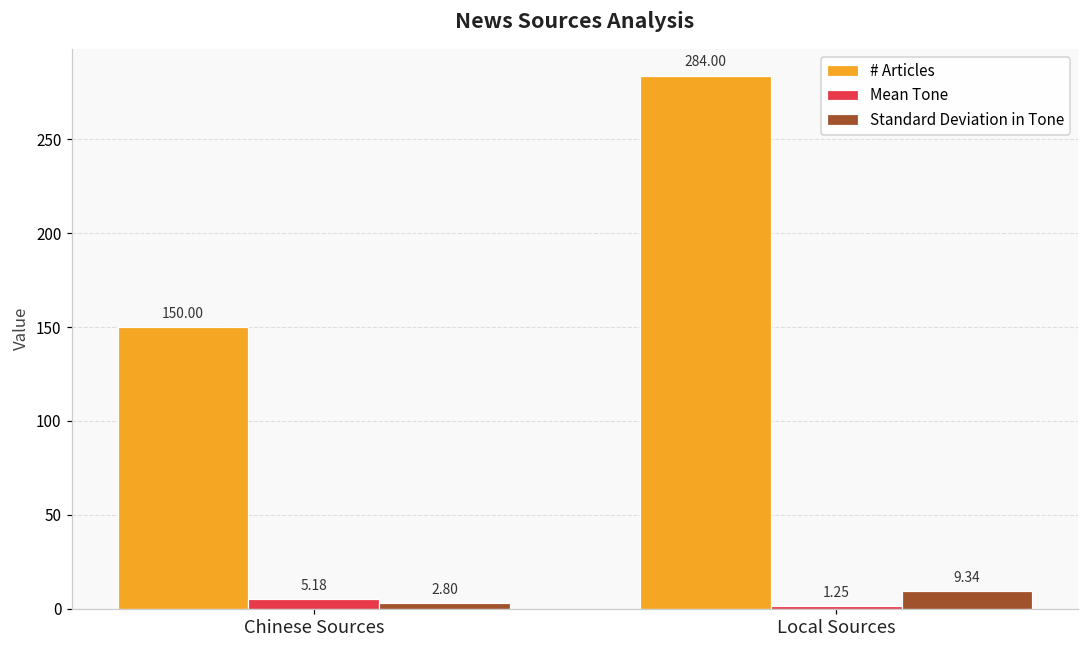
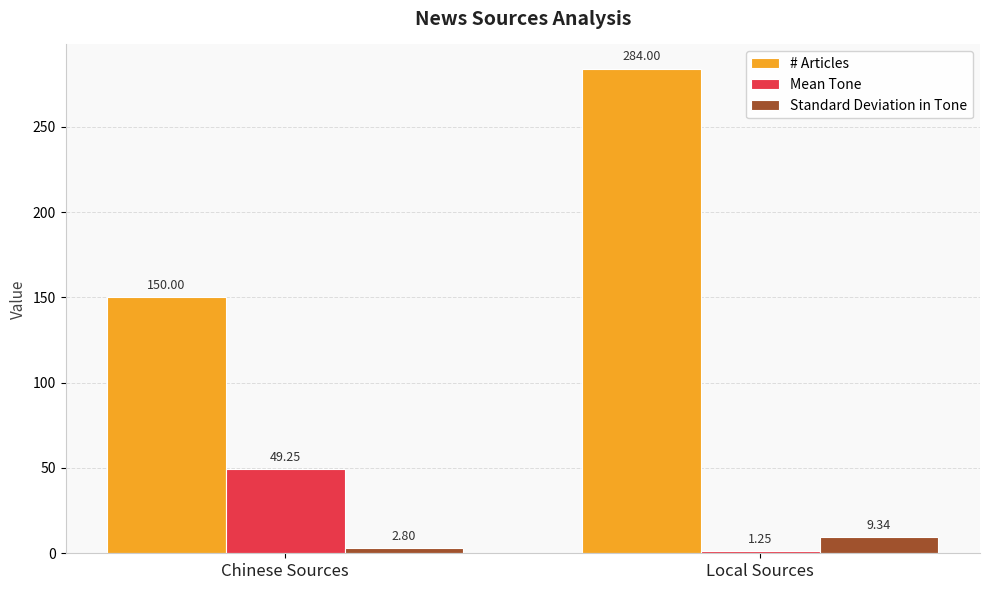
Mean Tone, Chinese Sources: 5.18 -> 49.25
